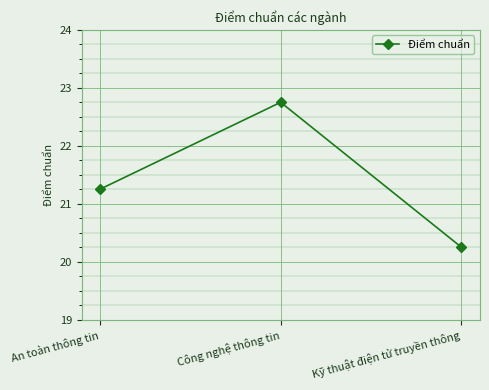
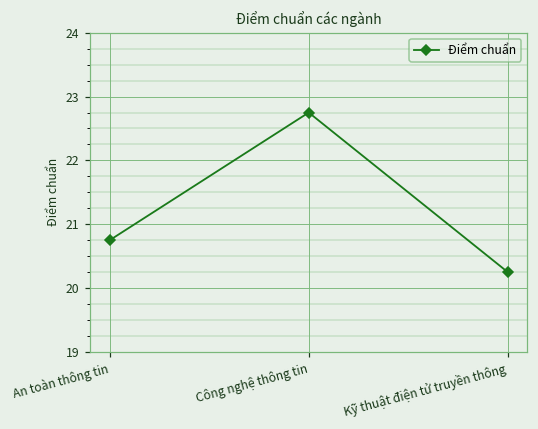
An toàn thông tin: 21.3 -> 20.8
